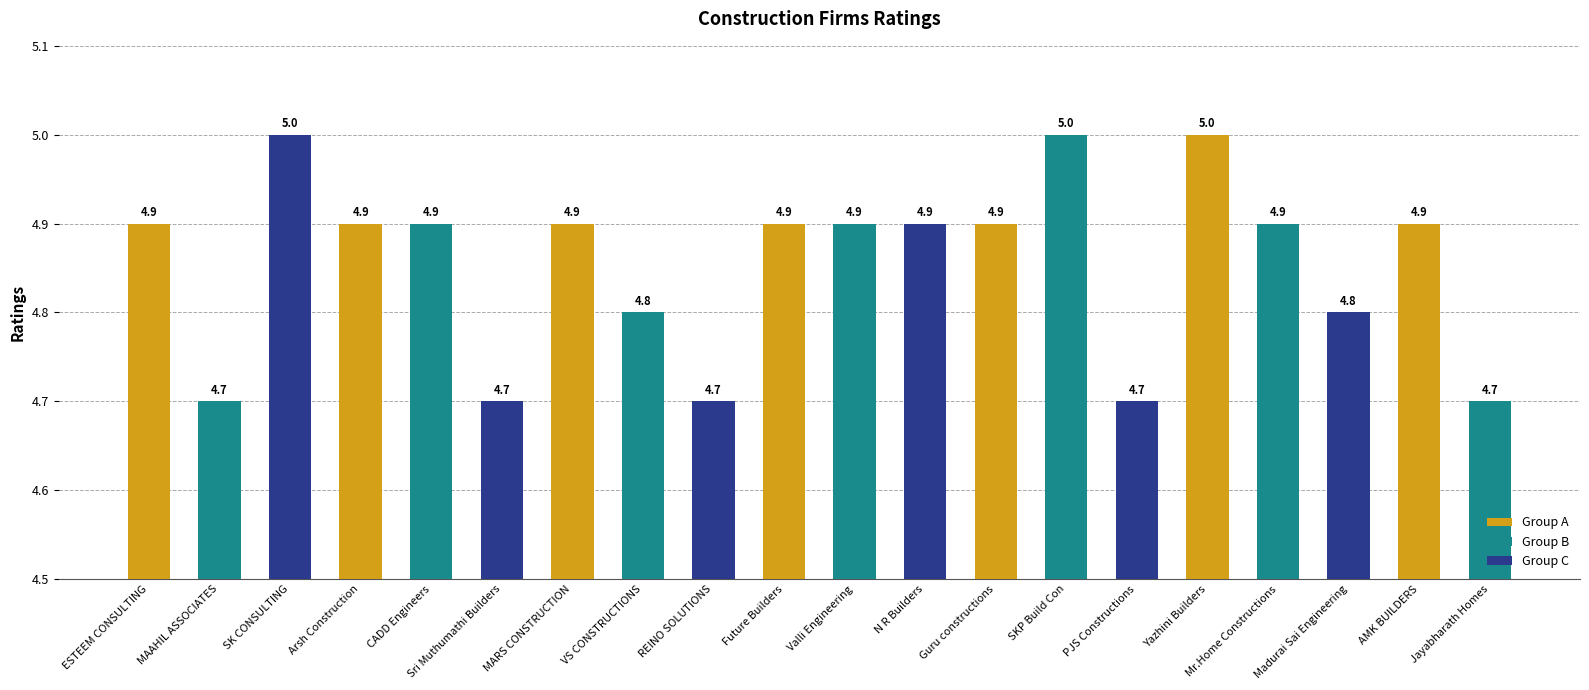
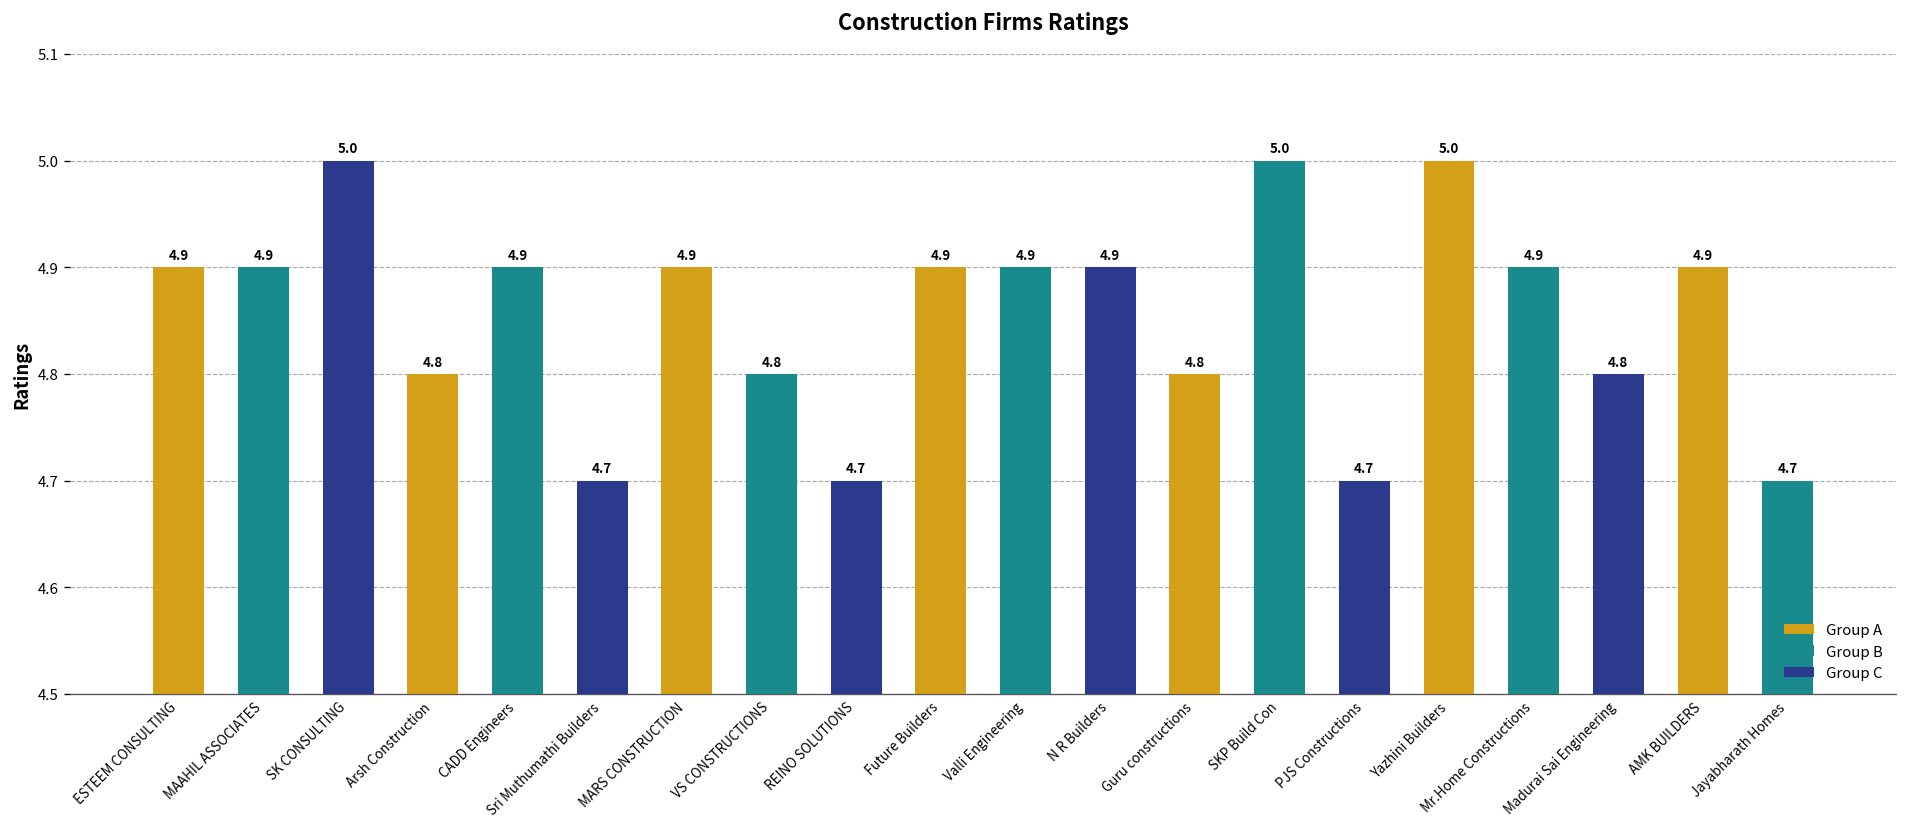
MAAHIL ASSOCIATES: 4.7 -> 4.9
Arsh Construction: 4.9 -> 4.8
Guru constructions: 4.9 -> 4.8
